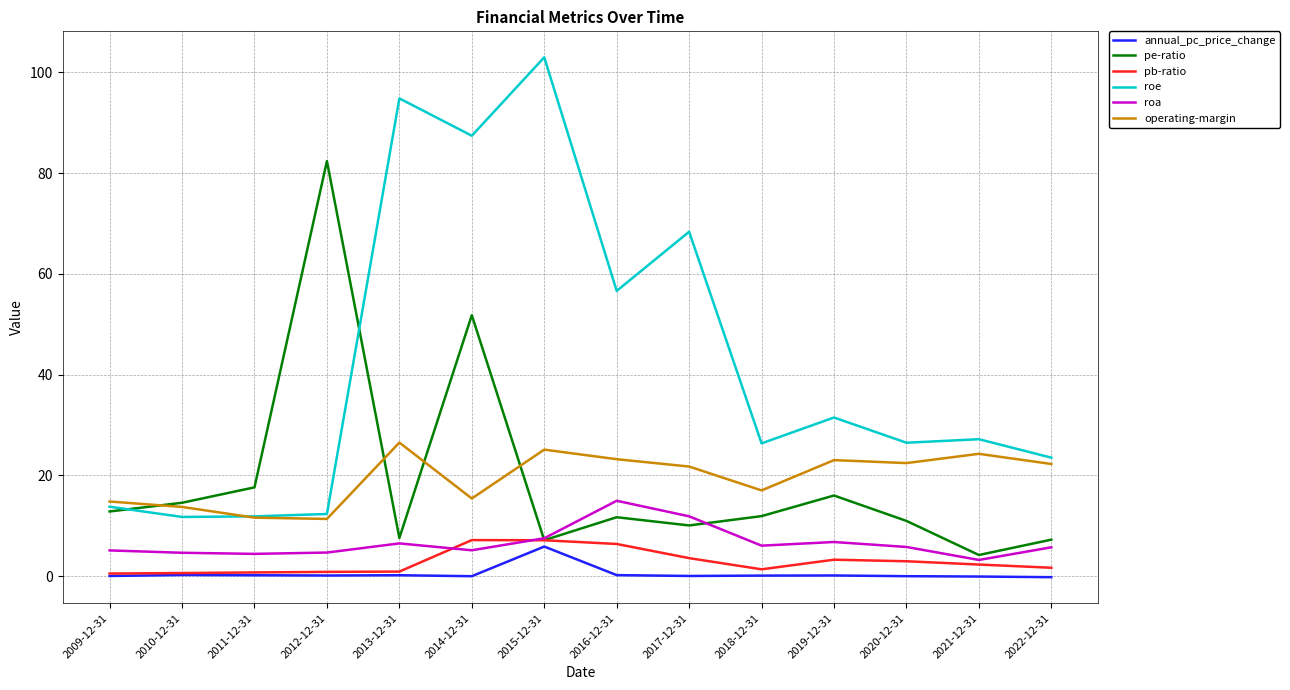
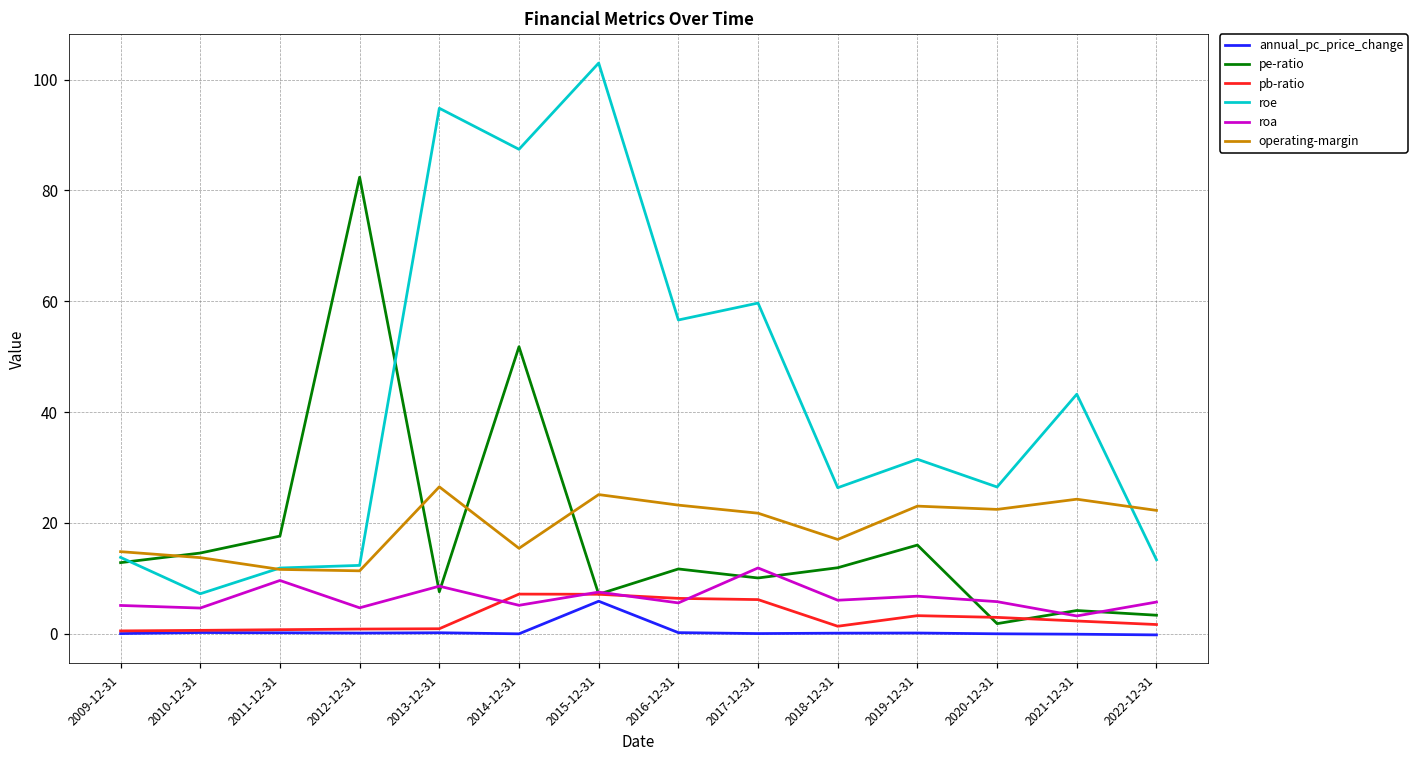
roe, 2010-12-31: 12 -> 7
roa, 2011-12-31: 4 -> 10
roa, 2013-12-31: 7 -> 9
roa, 2016-12-31: 15 -> 6
pb-ratio, 2017-12-31: 4 -> 6
roe, 2017-12-31: 68 -> 60
pe-ratio, 2020-12-31: 11 -> 2
roe, 2021-12-31: 27 -> 43
pe-ratio, 2022-12-31: 7 -> 3
roe, 2022-12-31: 24 -> 13
